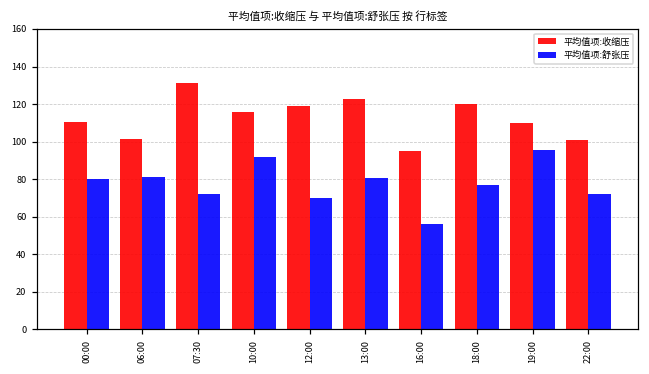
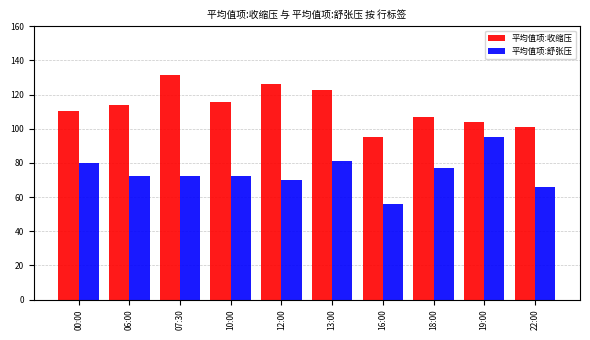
平均值项:收缩压, 06:00: 102 -> 114
平均值项:舒张压, 06:00: 81 -> 72
平均值项:舒张压, 10:00: 92 -> 73
平均值项:收缩压, 12:00: 119 -> 126
平均值项:收缩压, 18:00: 120 -> 107
平均值项:收缩压, 19:00: 110 -> 104
平均值项:舒张压, 22:00: 72 -> 66
